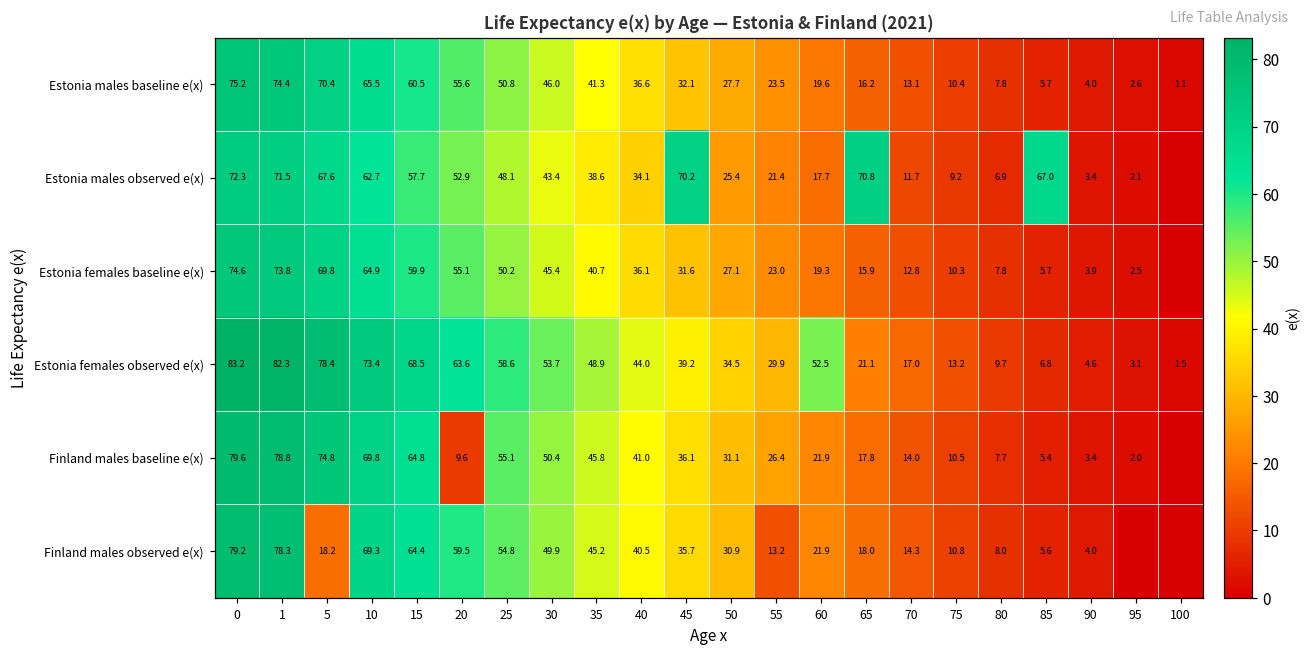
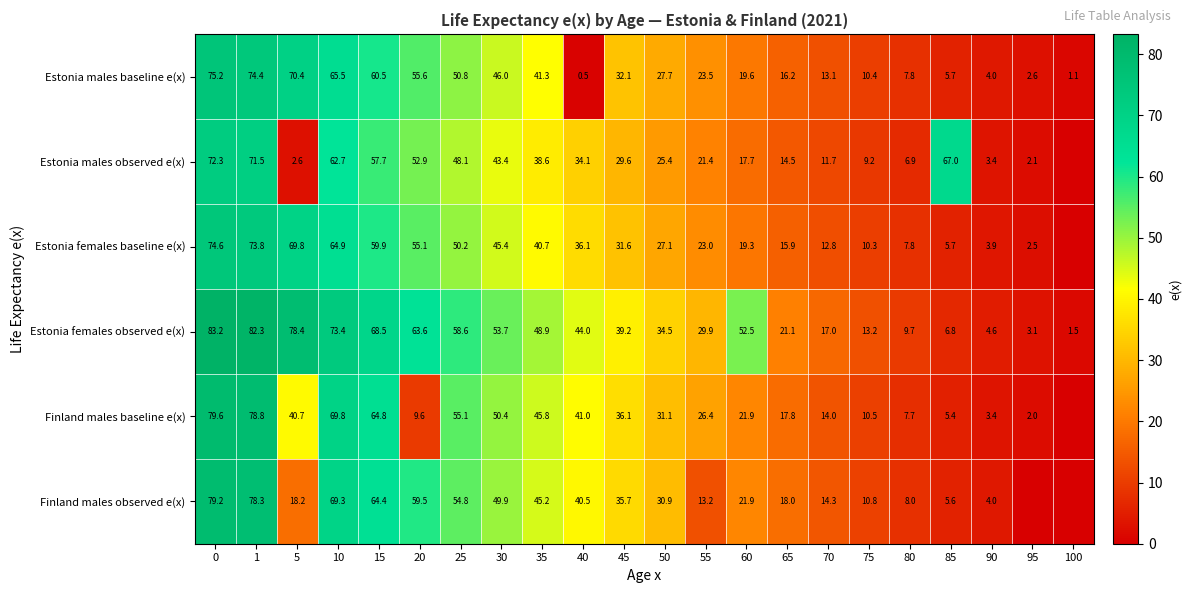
Estonia males baseline e(x), 40: 36.6 -> 0.5
Estonia males observed e(x), 5: 67.6 -> 2.6
Estonia males observed e(x), 45: 70.2 -> 29.6
Estonia males observed e(x), 65: 70.8 -> 14.5
Finland males baseline e(x), 5: 74.8 -> 40.7
